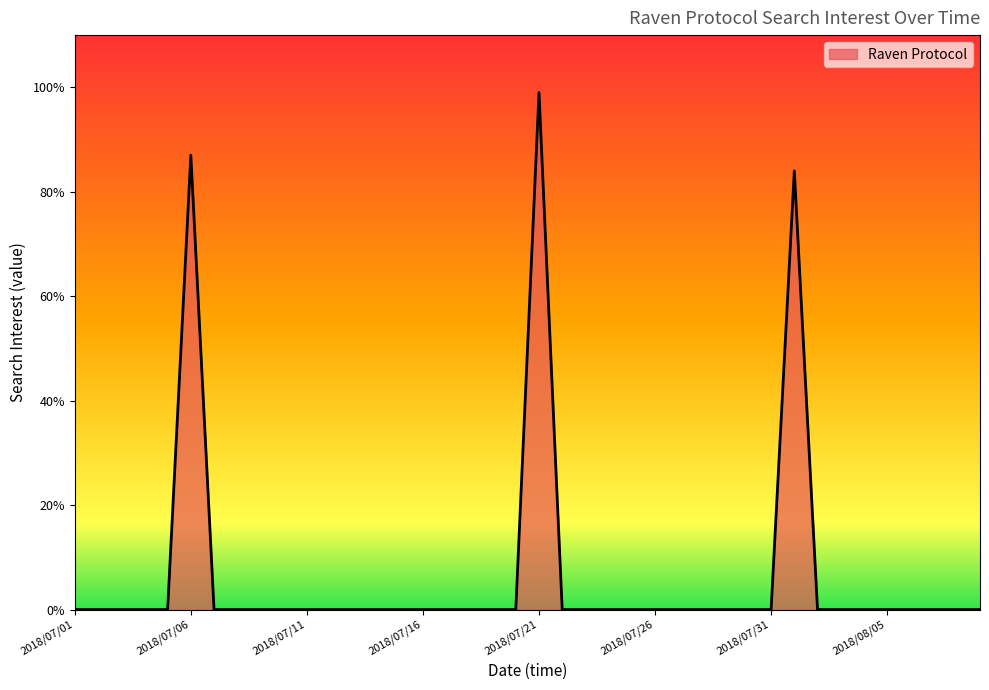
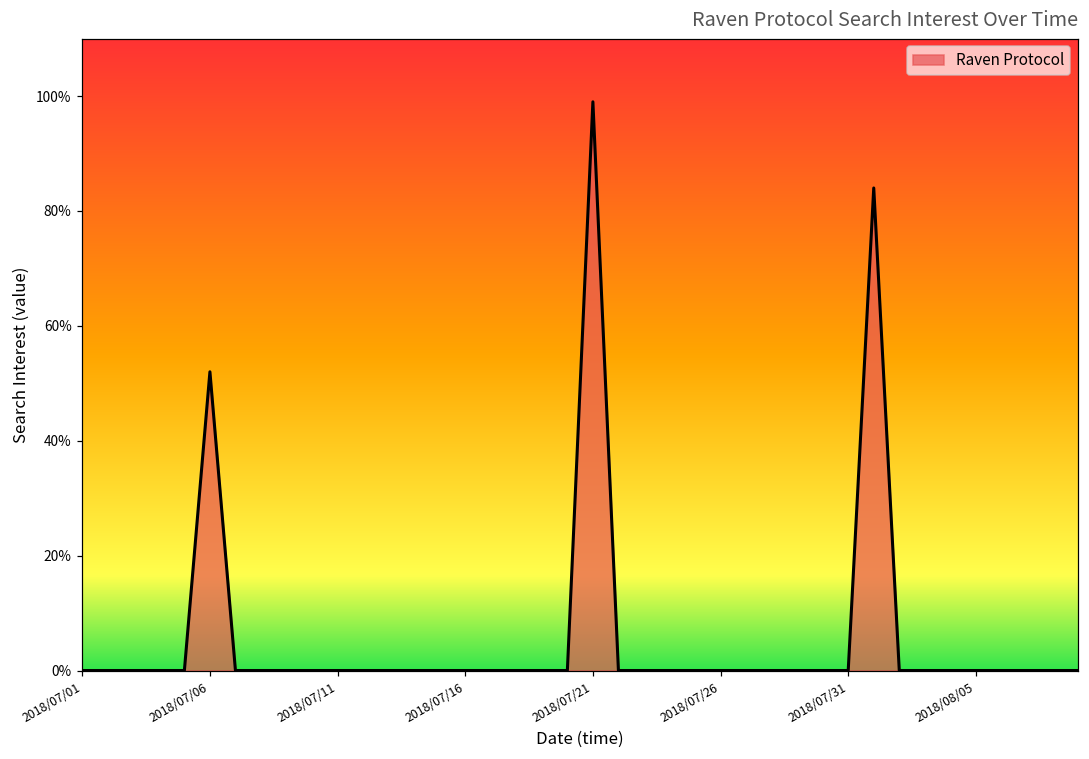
2018/07/06: 87% -> 52%
